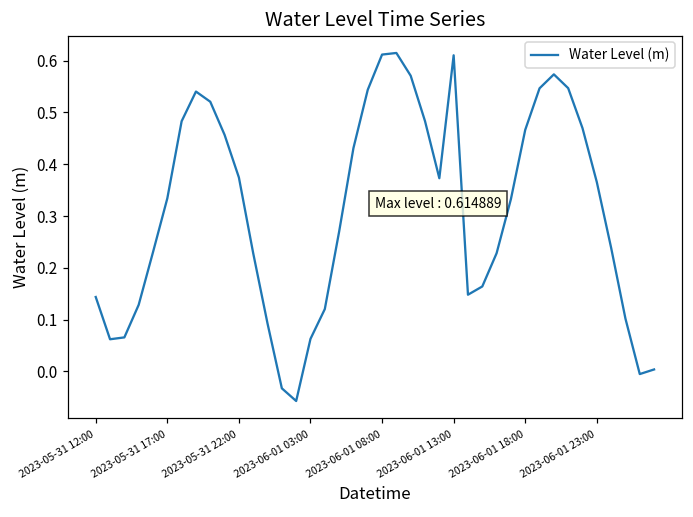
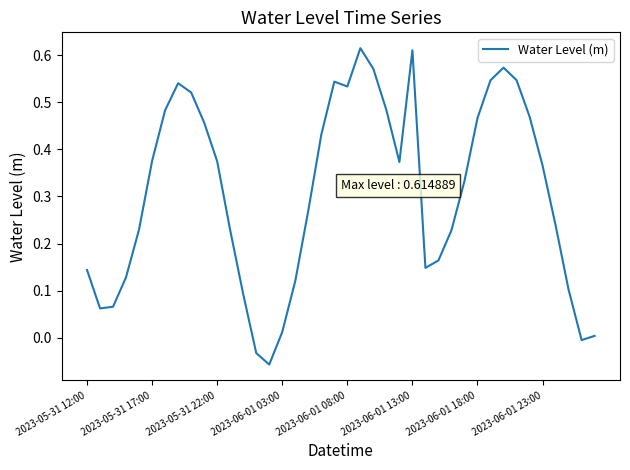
2023-05-31 17:00: 0.33 -> 0.38
2023-06-01 03:00: 0.06 -> 0.01
2023-06-01 08:00: 0.61 -> 0.53
